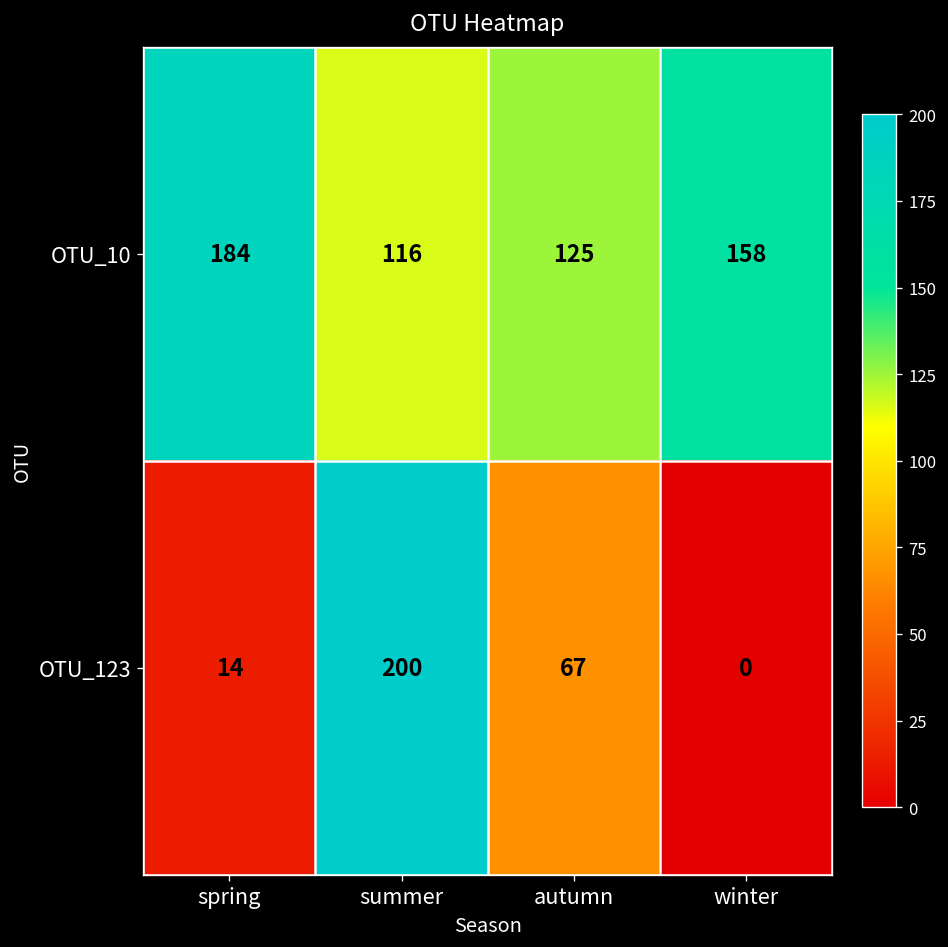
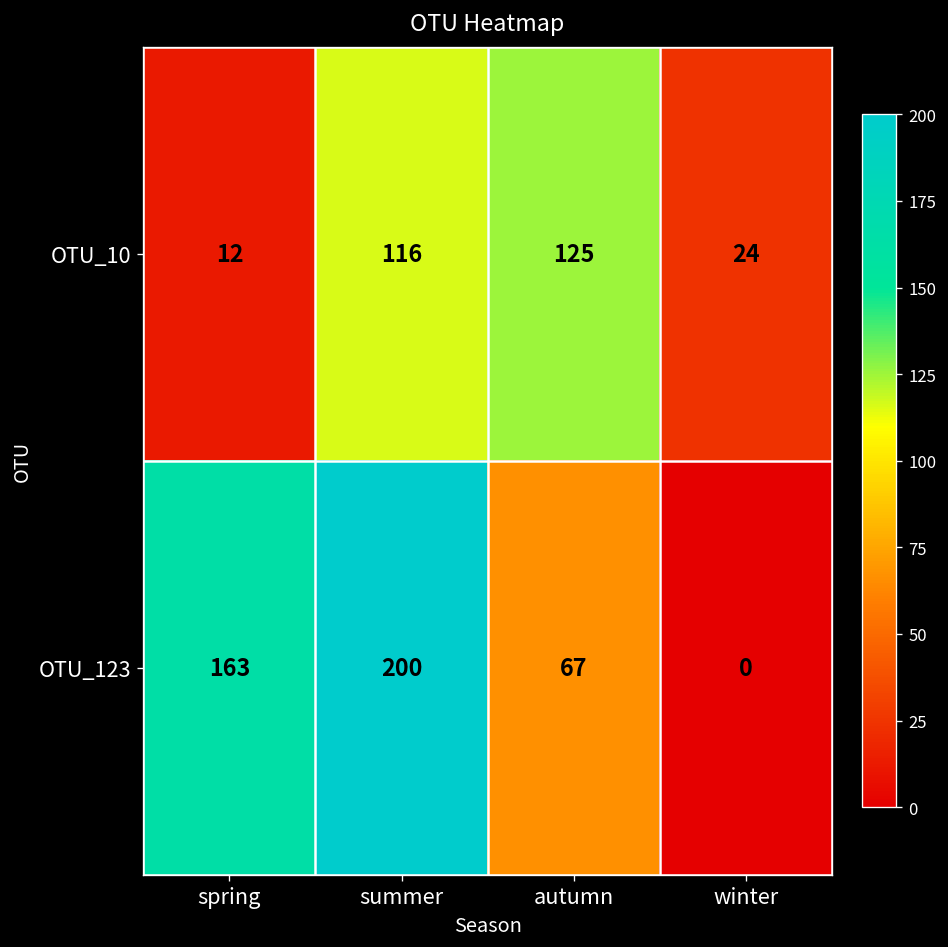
OTU_10, spring: 184 -> 12
OTU_10, winter: 158 -> 24
OTU_123, spring: 14 -> 163
